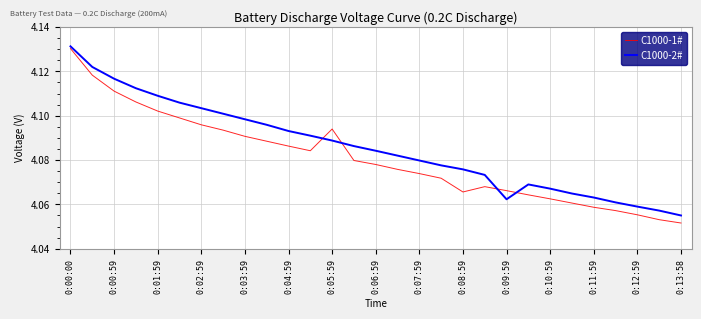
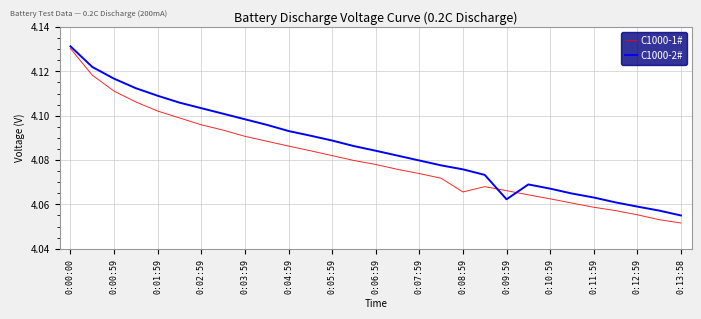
C1000-1#, 0:05:59: 4.094 -> 4.082
